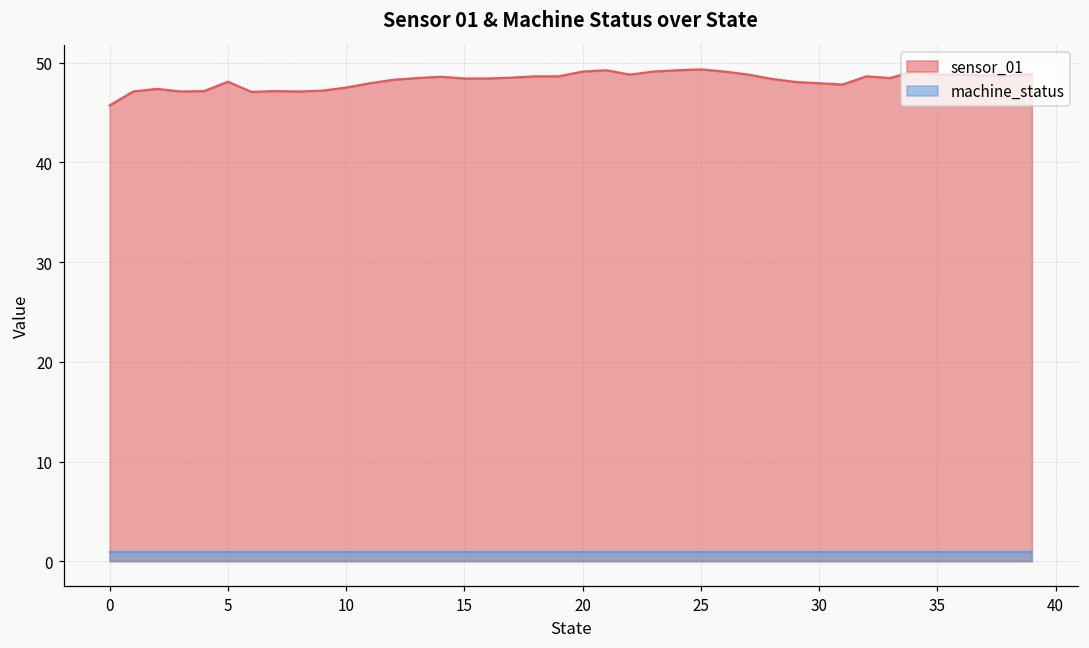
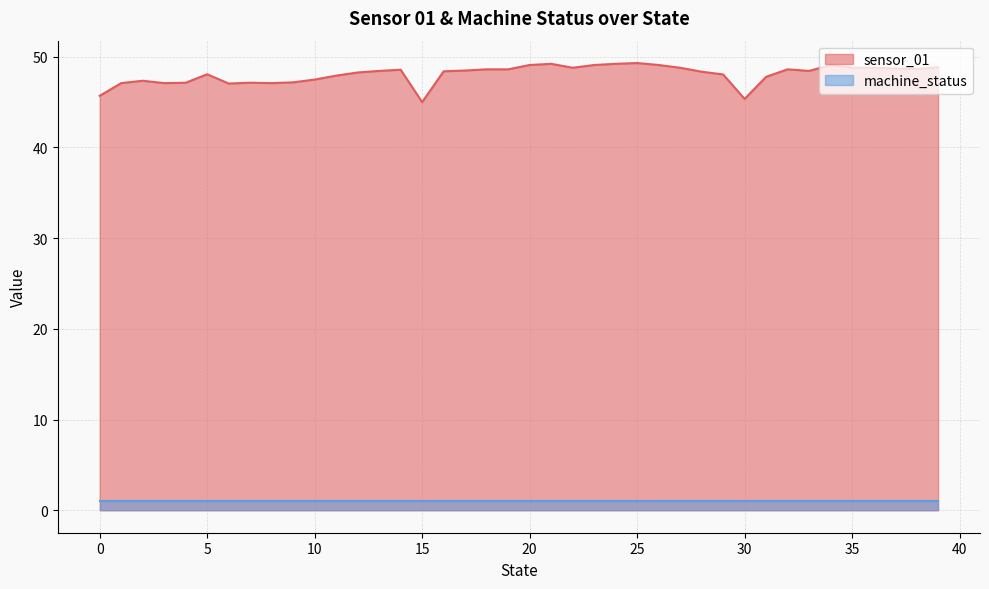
sensor_01, 15: 48 -> 45
sensor_01, 30: 48 -> 45
